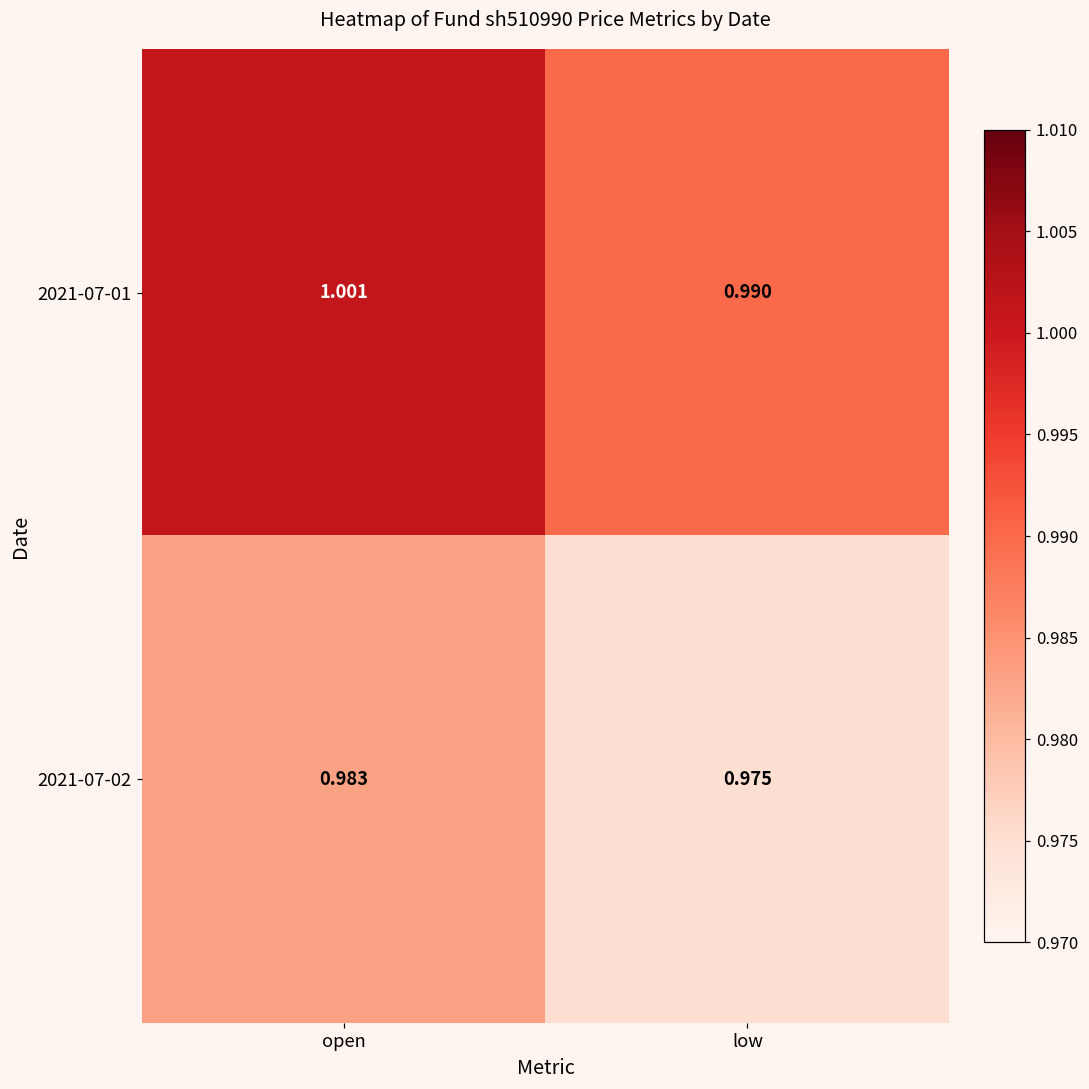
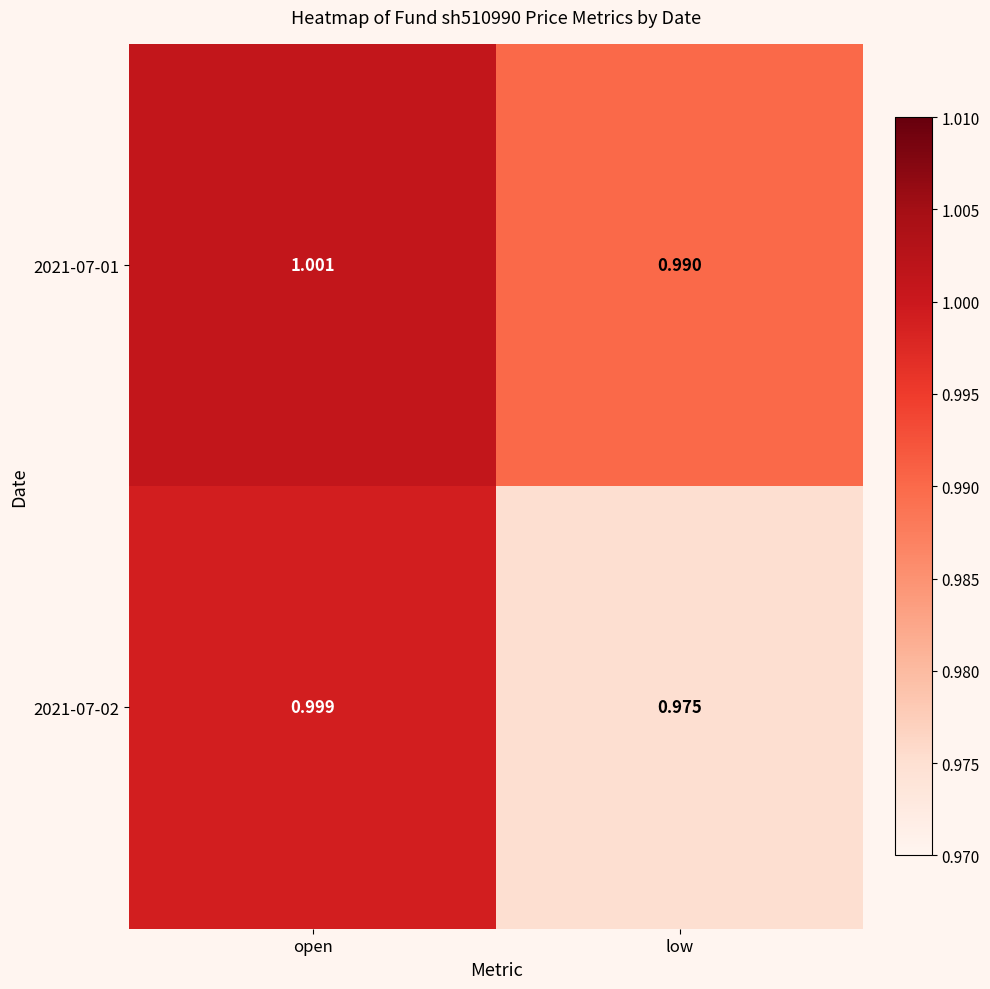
2021-07-02, open: 0.983 -> 0.999
